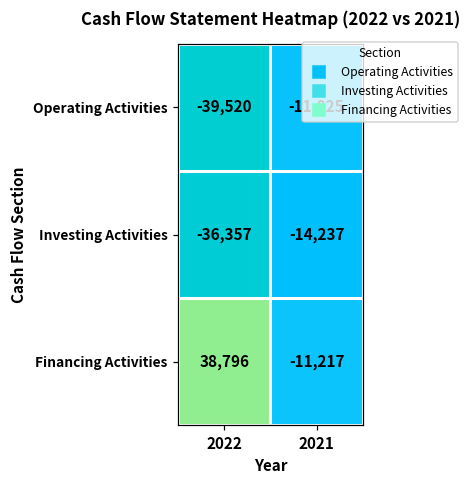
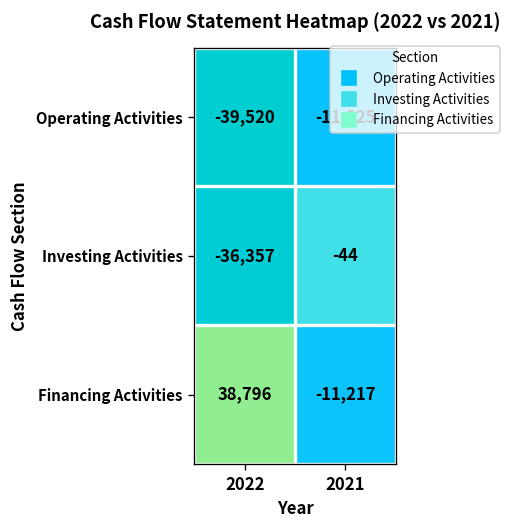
Investing Activities, 2021: -14,237 -> -44
